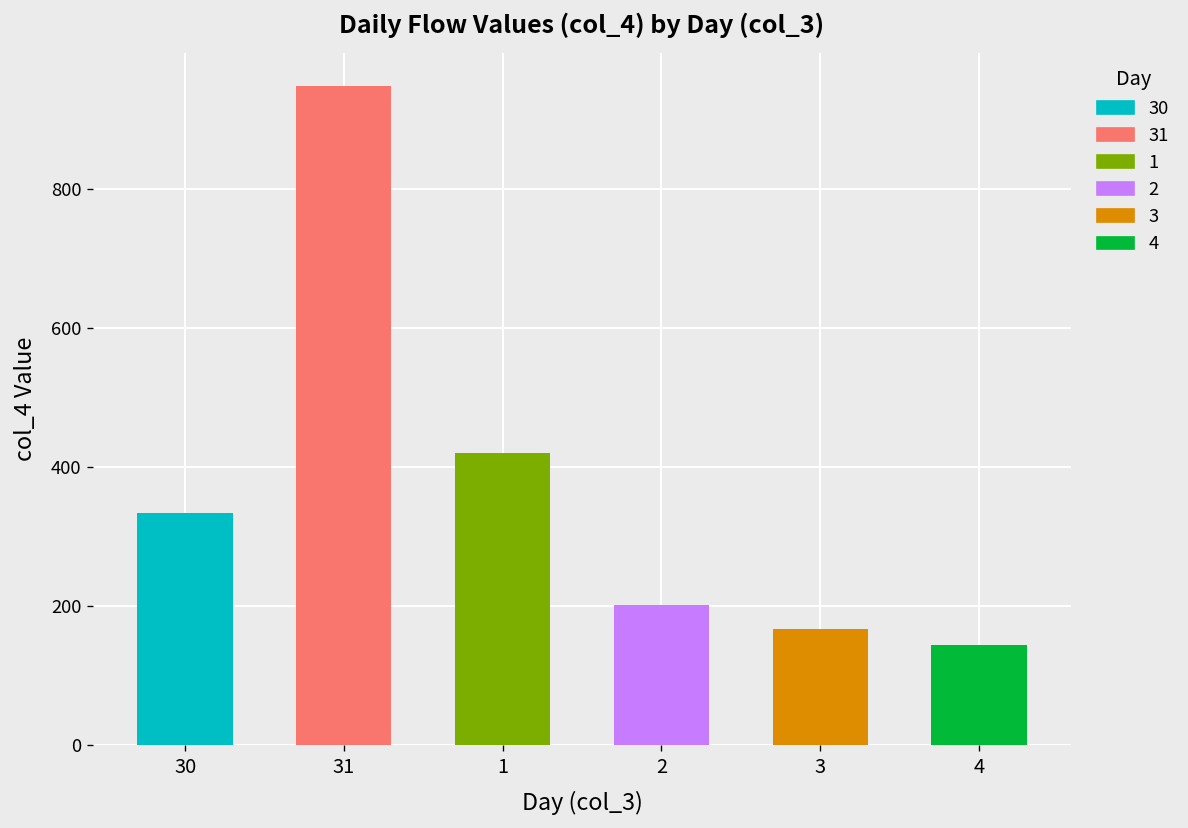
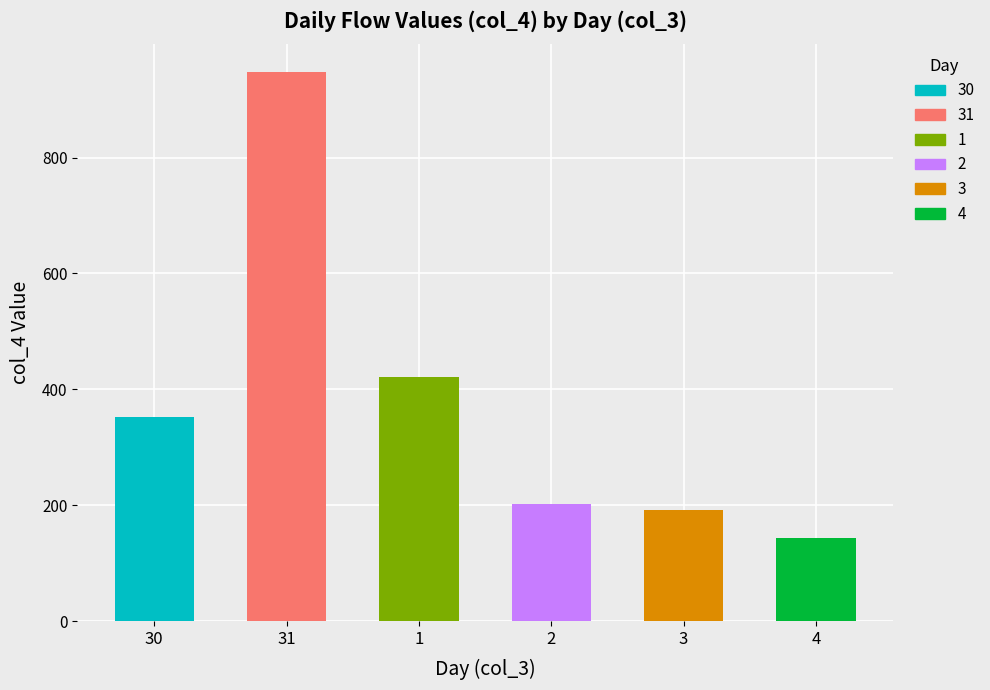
30: 330 -> 350
3: 170 -> 190
